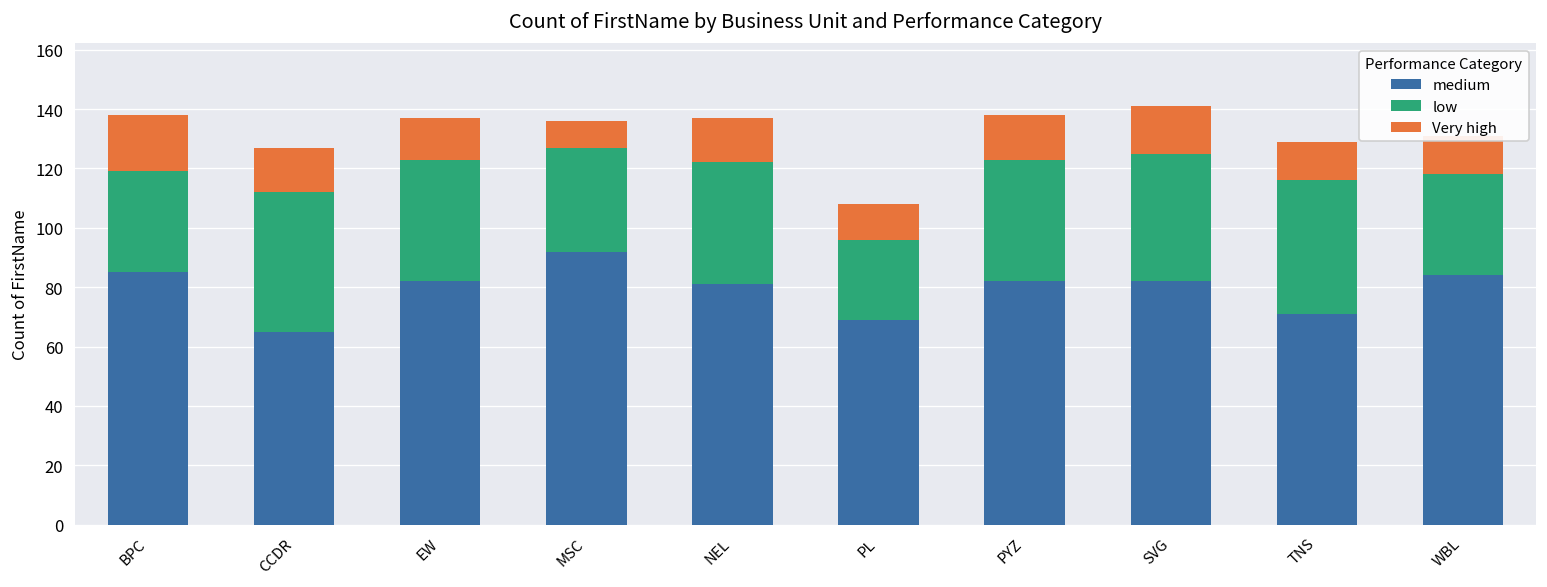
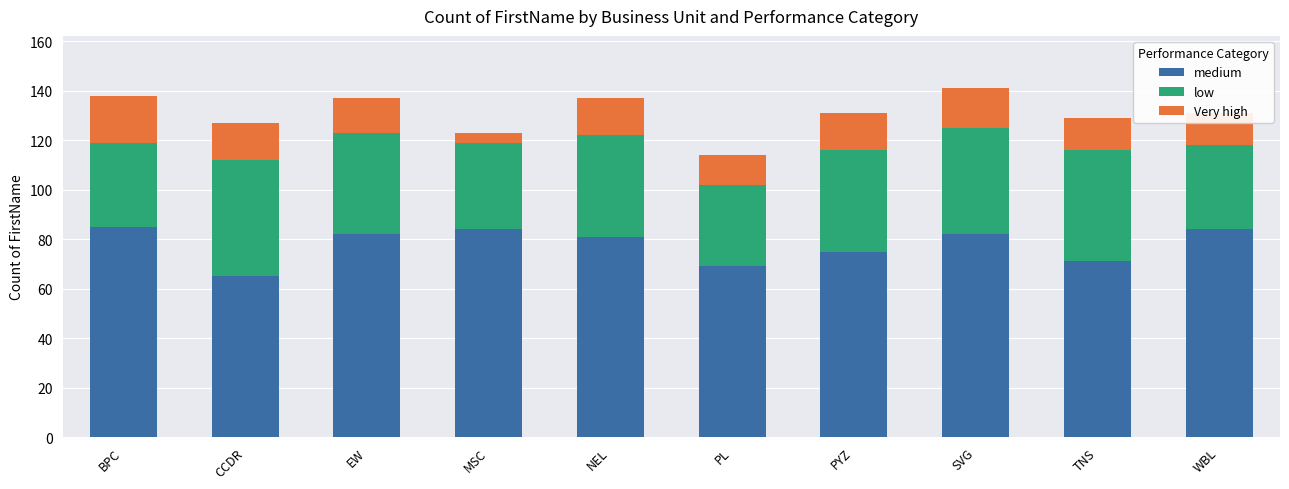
medium, MSC: 92 -> 84
Very high, MSC: 9 -> 4
low, PL: 27 -> 33
medium, PYZ: 82 -> 75
